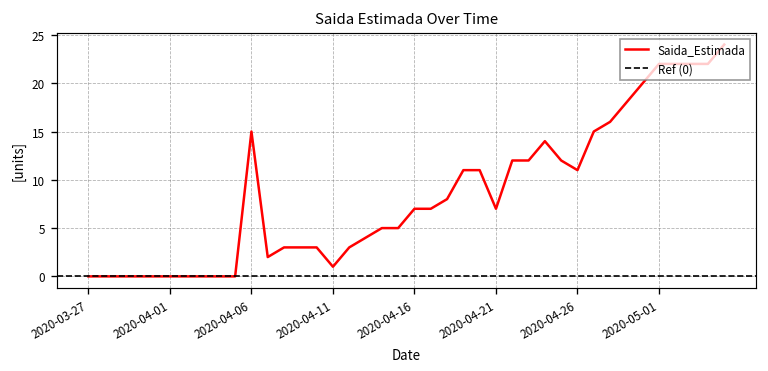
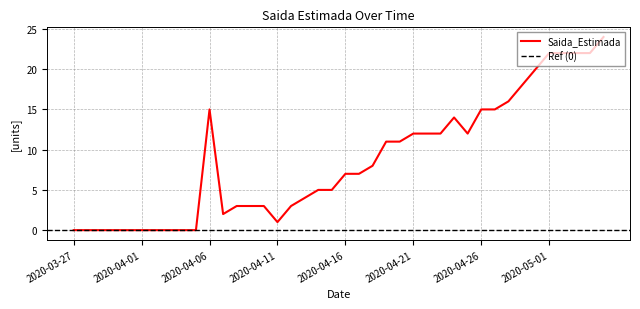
2020-04-21: 7 -> 12
2020-04-26: 11 -> 15
